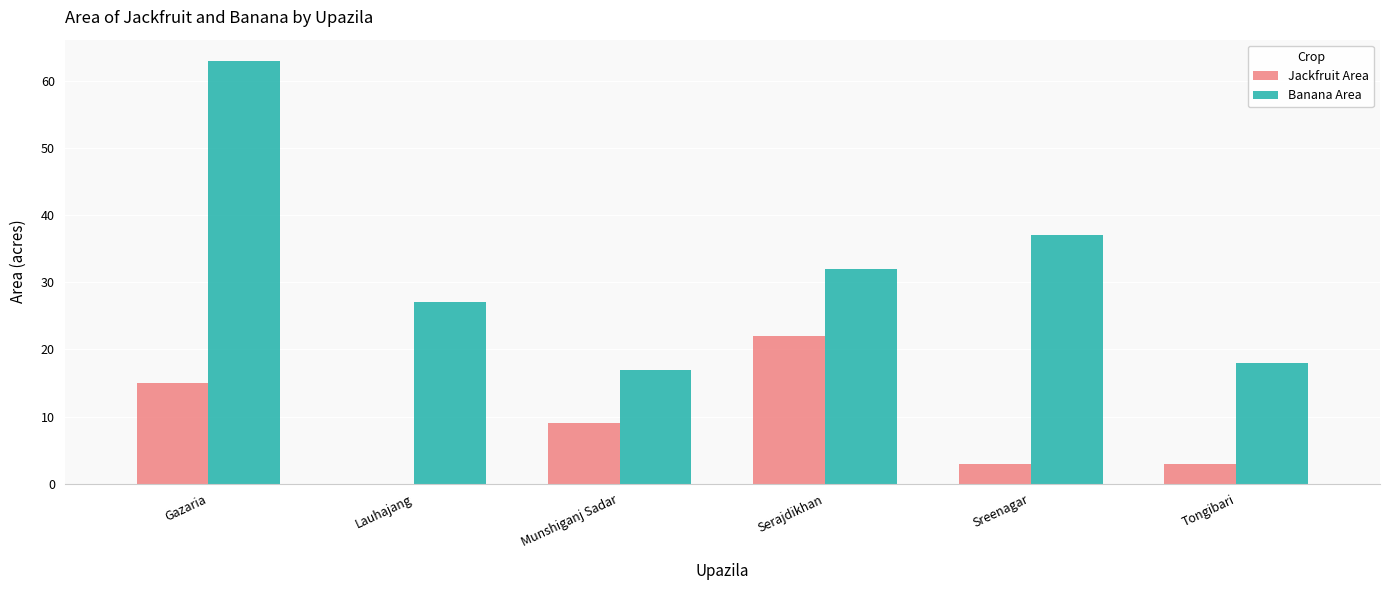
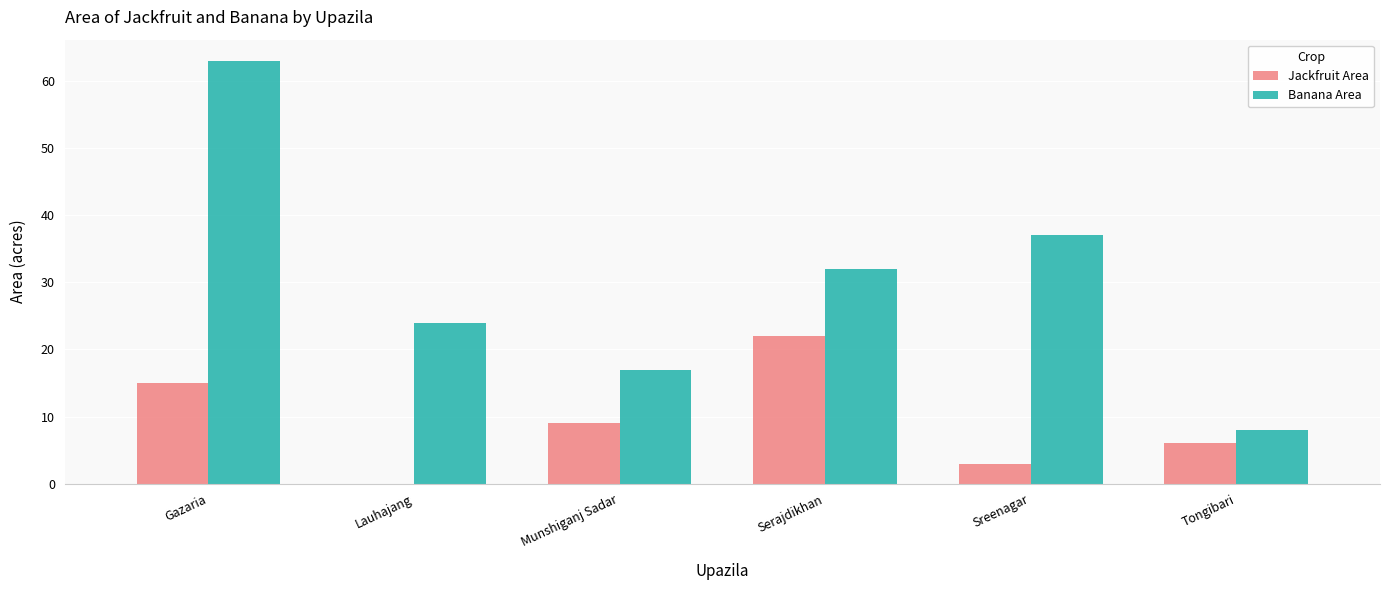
Banana Area, Lauhajang: 27 -> 24
Jackfruit Area, Tongibari: 3 -> 6
Banana Area, Tongibari: 18 -> 8
